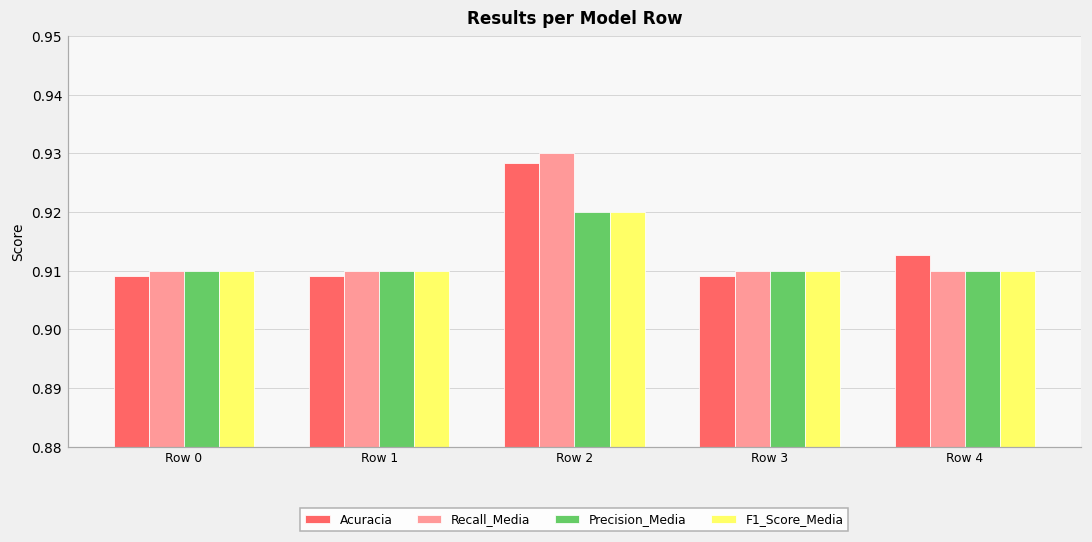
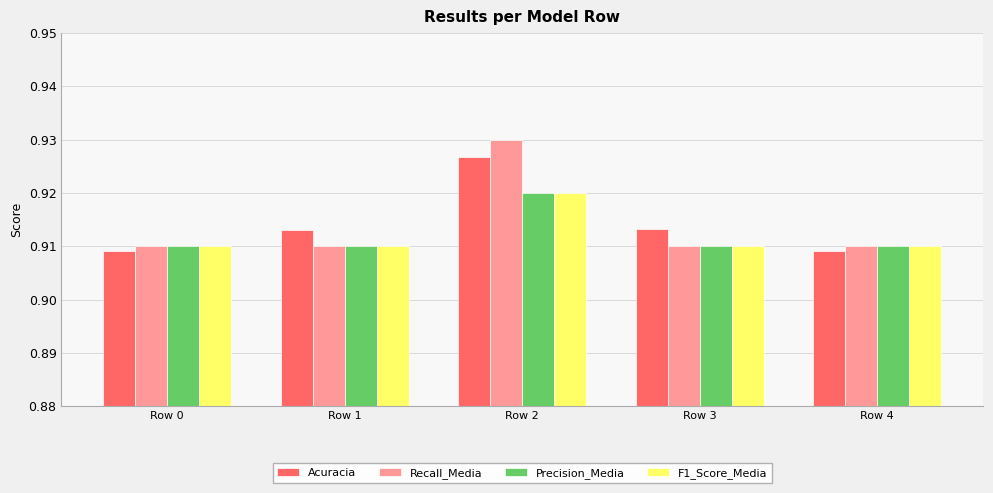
Acuracia, Row 1: 0.909 -> 0.913
Acuracia, Row 2: 0.928 -> 0.927
Acuracia, Row 3: 0.909 -> 0.913
Acuracia, Row 4: 0.913 -> 0.909
